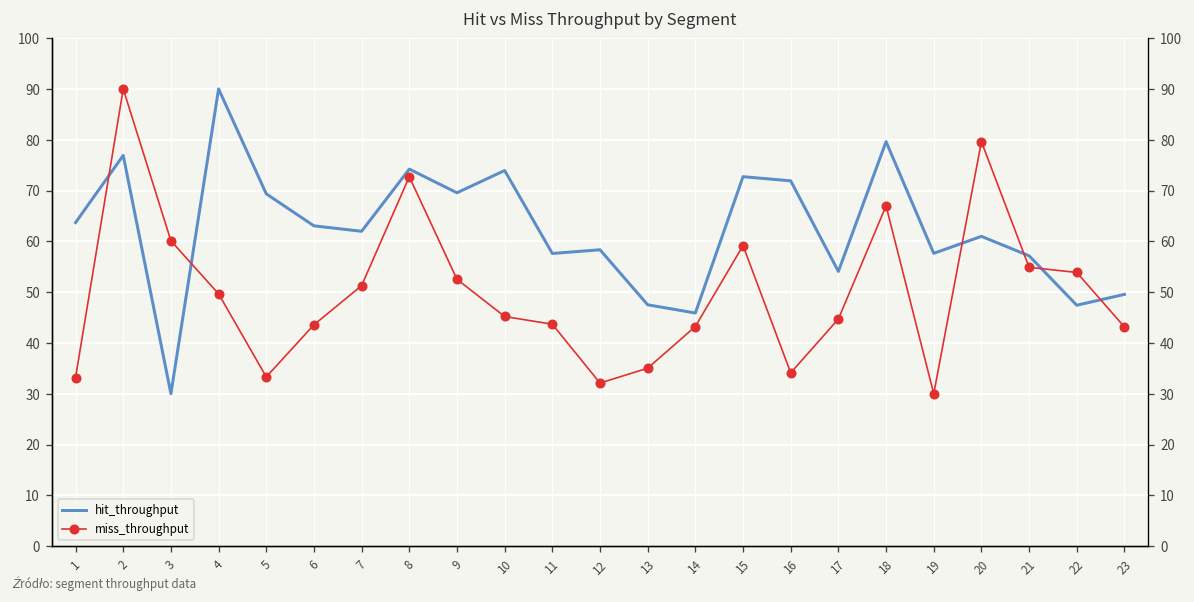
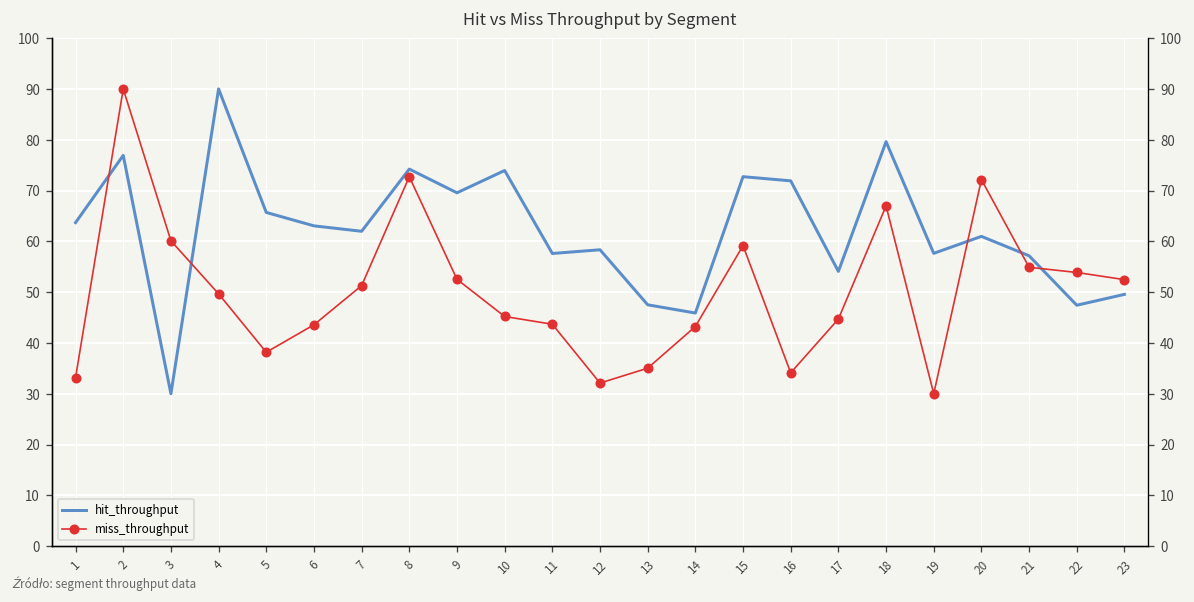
hit_throughput, 5: 69 -> 66
miss_throughput, 5: 33 -> 38
miss_throughput, 20: 80 -> 72
miss_throughput, 23: 43 -> 52
